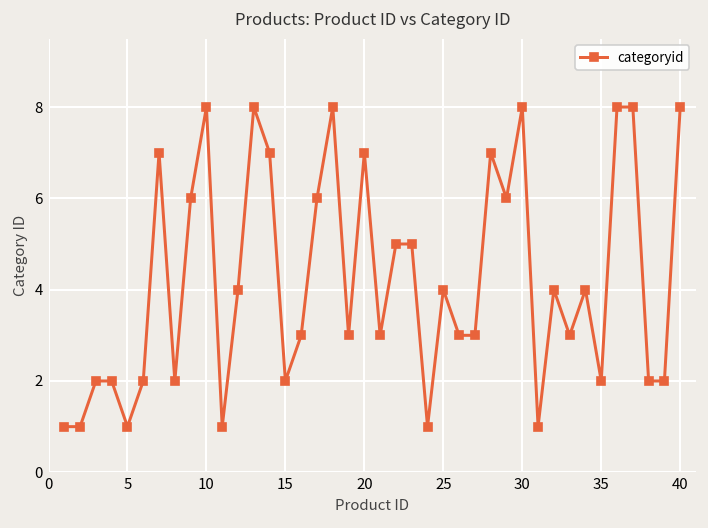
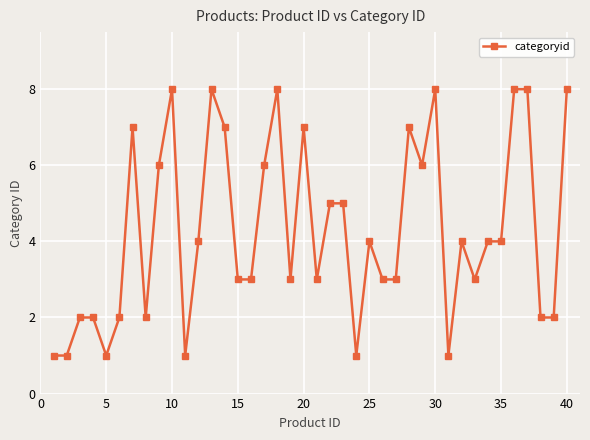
15: 2 -> 3
35: 2 -> 4
